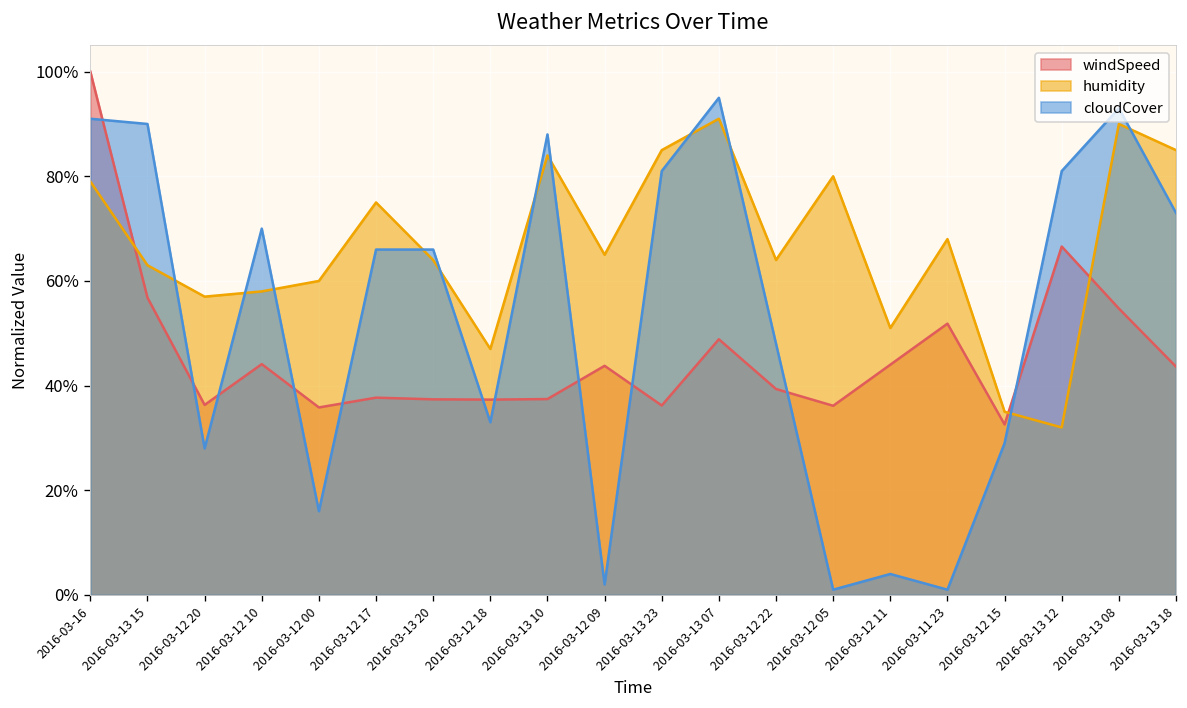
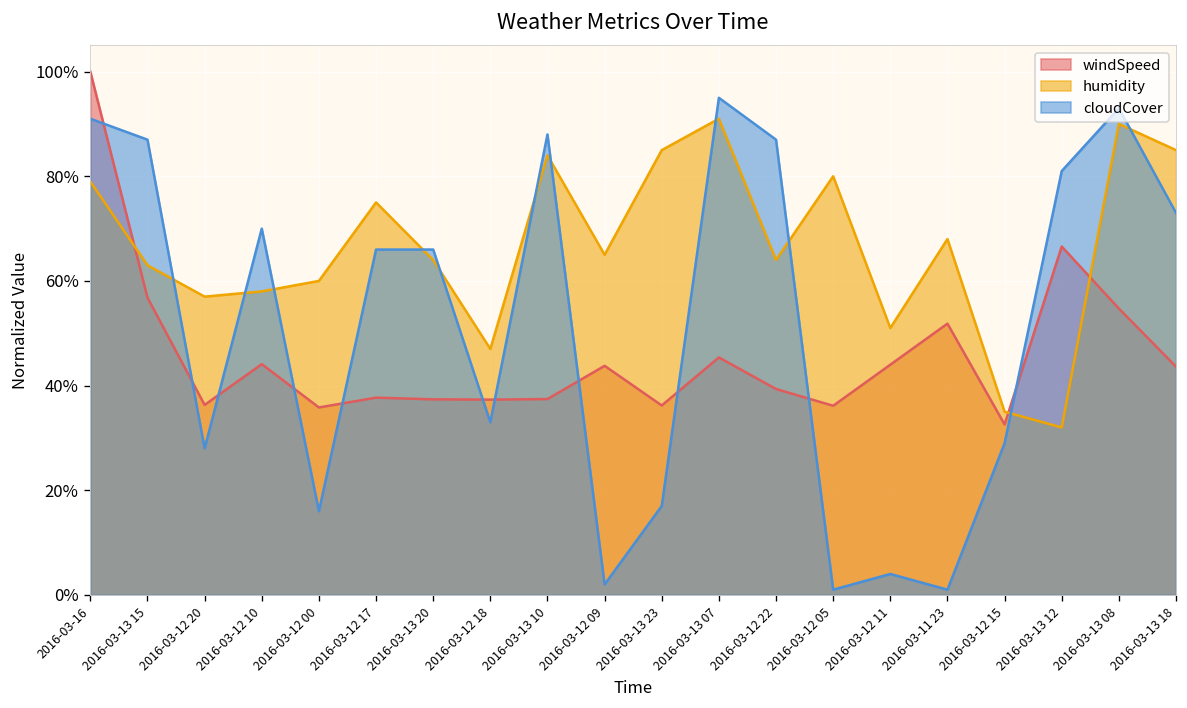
cloudCover, 2016-03-13 15: 90% -> 87%
cloudCover, 2016-03-13 23: 81% -> 17%
windSpeed, 2016-03-13 07: 49% -> 45%
cloudCover, 2016-03-12 22: 48% -> 87%
